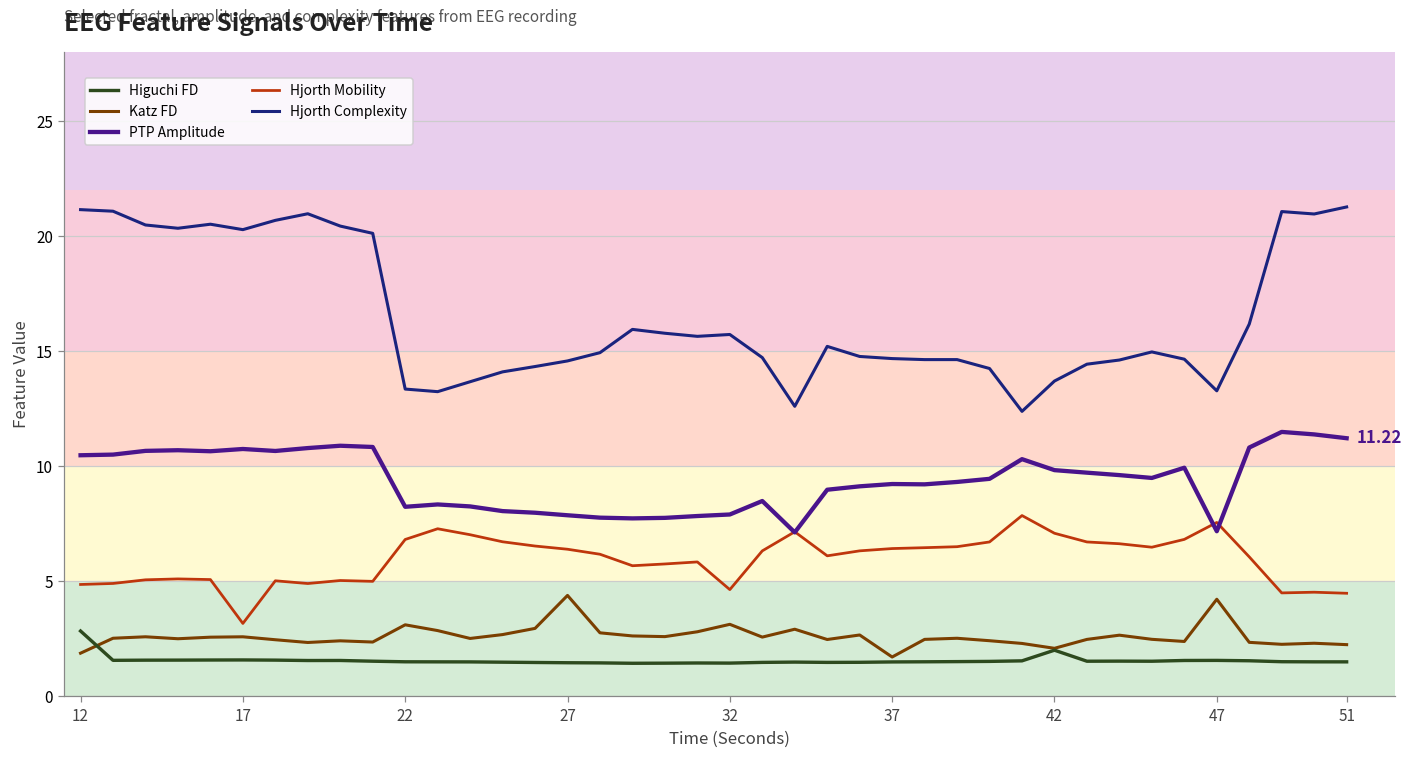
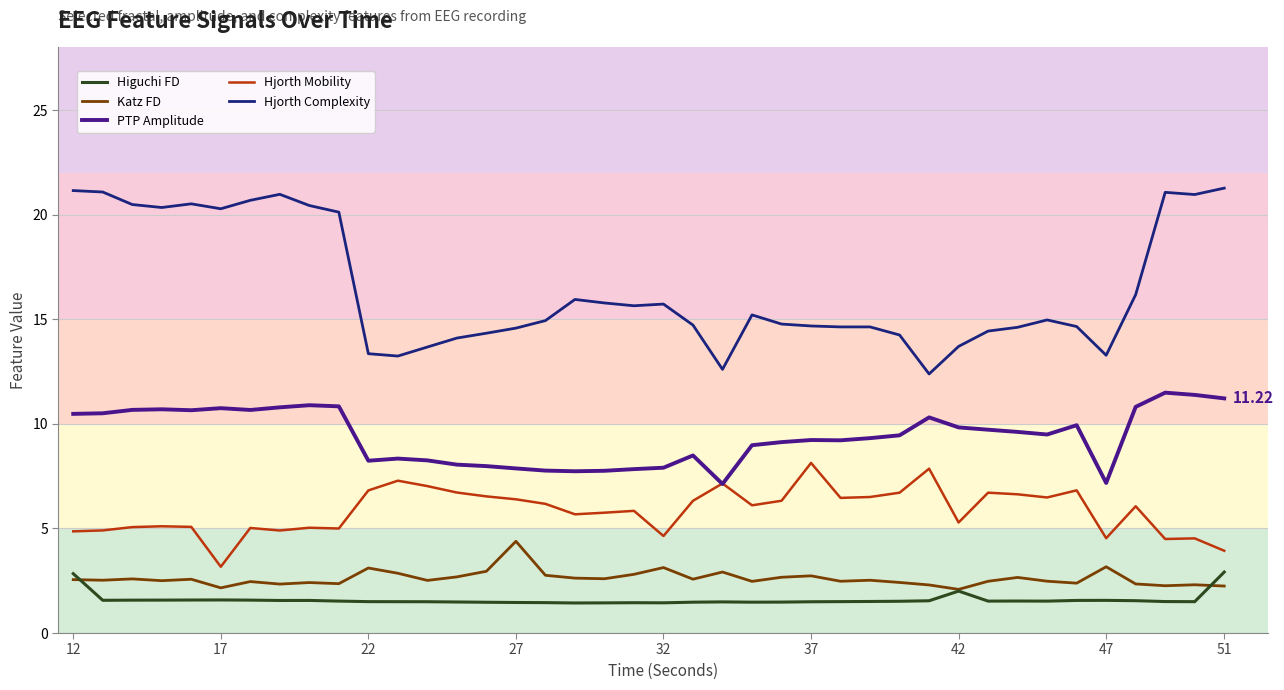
Katz FD, 12: 1.9 -> 2.6
Katz FD, 17: 2.6 -> 2.2
Katz FD, 37: 1.7 -> 2.7
Hjorth Mobility, 37: 6.4 -> 8.1
Hjorth Mobility, 42: 7.1 -> 5.3
Katz FD, 47: 4.2 -> 3.2
Hjorth Mobility, 47: 7.6 -> 4.5
Higuchi FD, 51: 1.5 -> 2.9
Hjorth Mobility, 51: 4.5 -> 3.9
